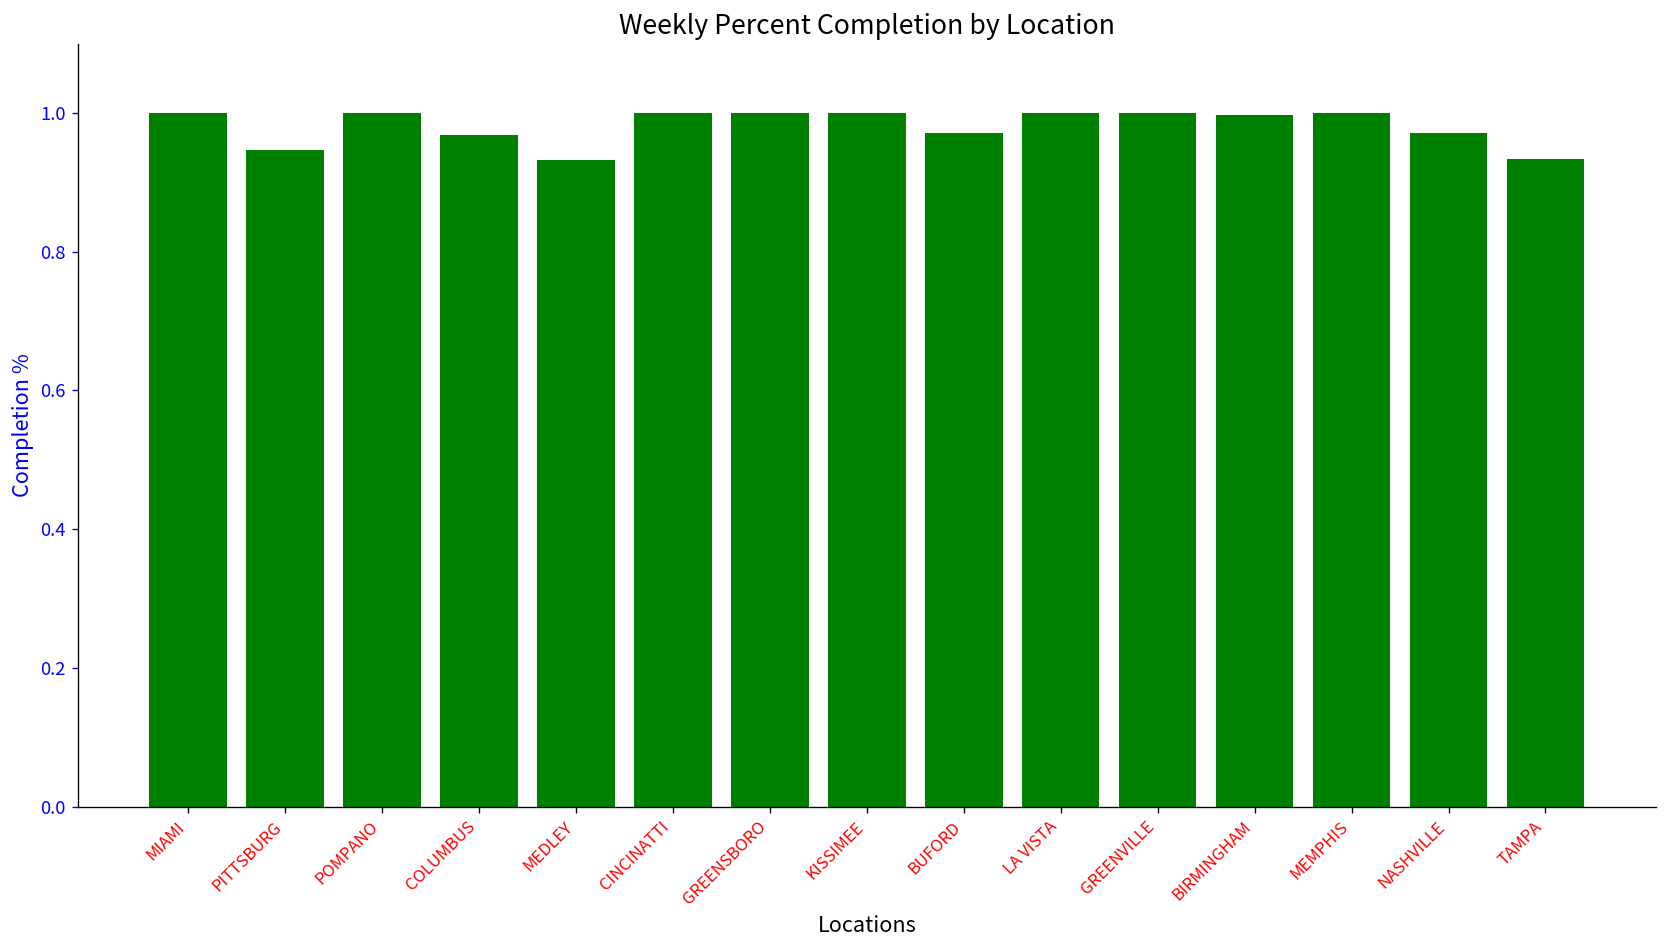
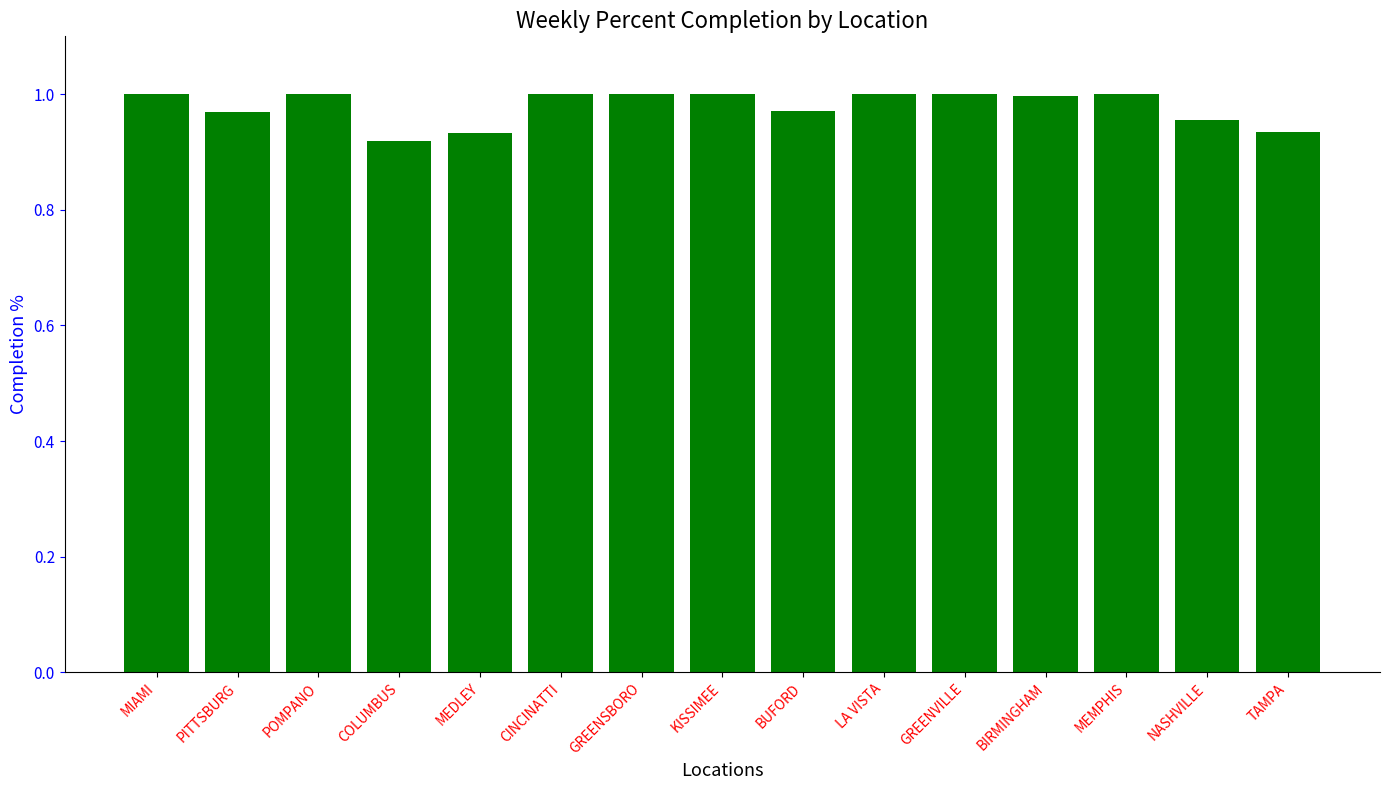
PITTSBURG: 0.95 -> 0.97
COLUMBUS: 0.97 -> 0.92
NASHVILLE: 0.97 -> 0.96
